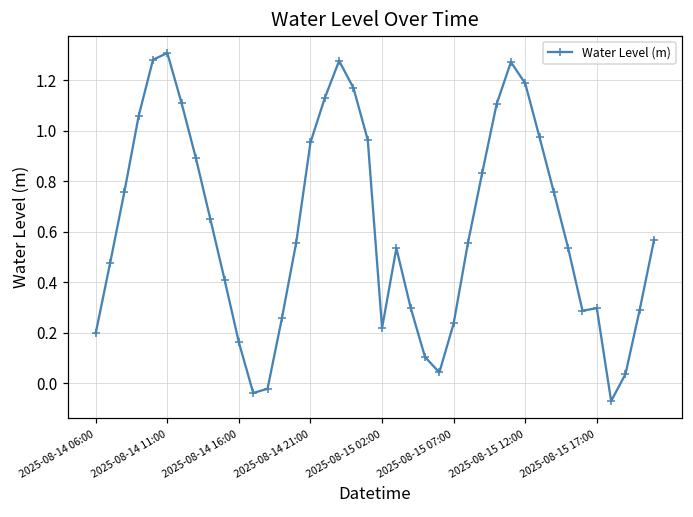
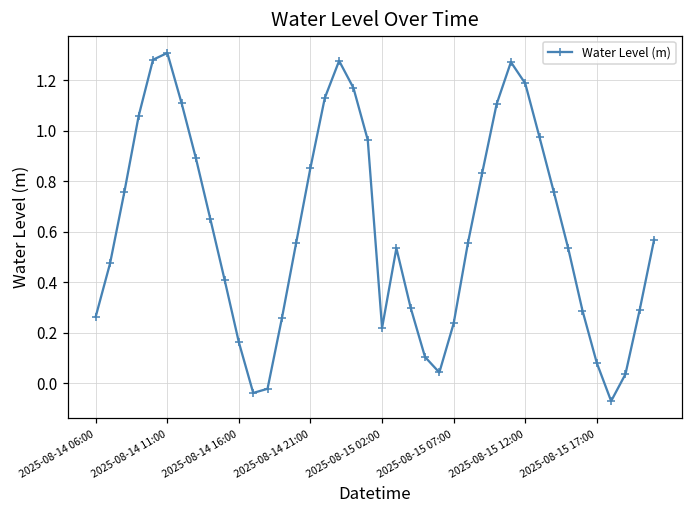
2025-08-14 06:00: 0.20 -> 0.26
2025-08-14 21:00: 0.95 -> 0.85
2025-08-15 17:00: 0.30 -> 0.08
